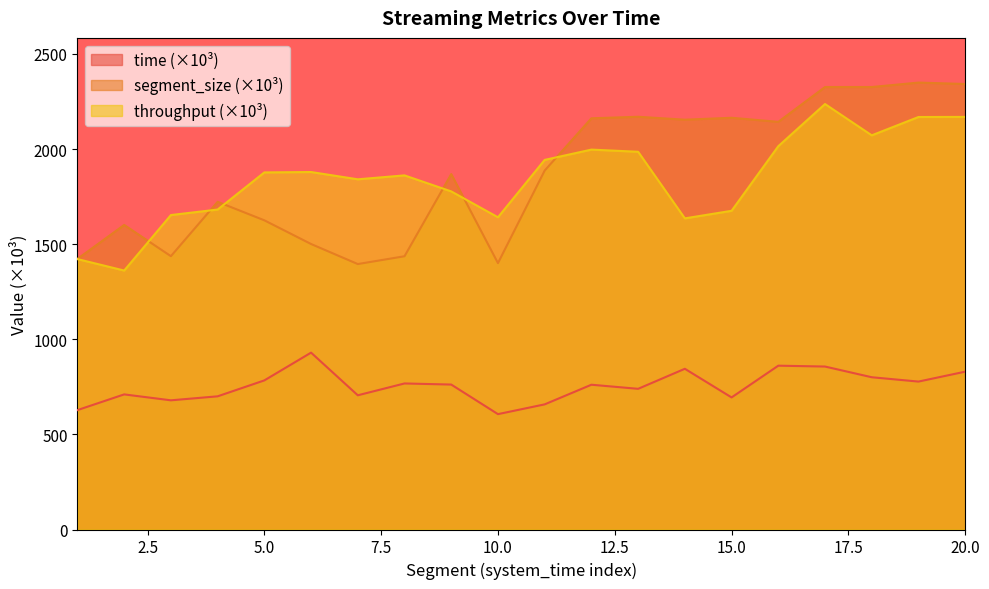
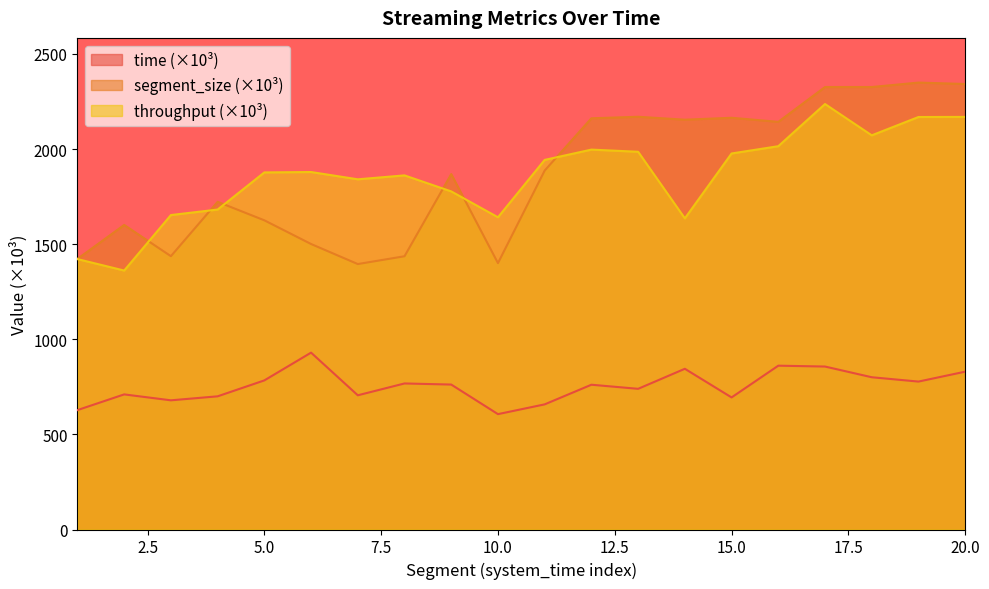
throughput (×10³), 15.0: 1680 -> 1980
